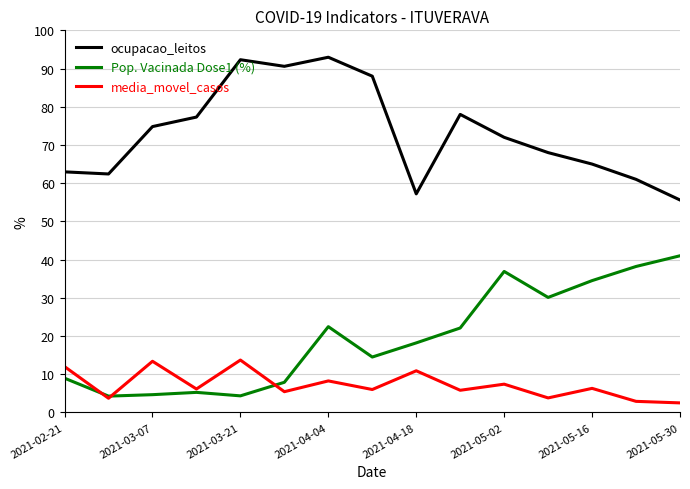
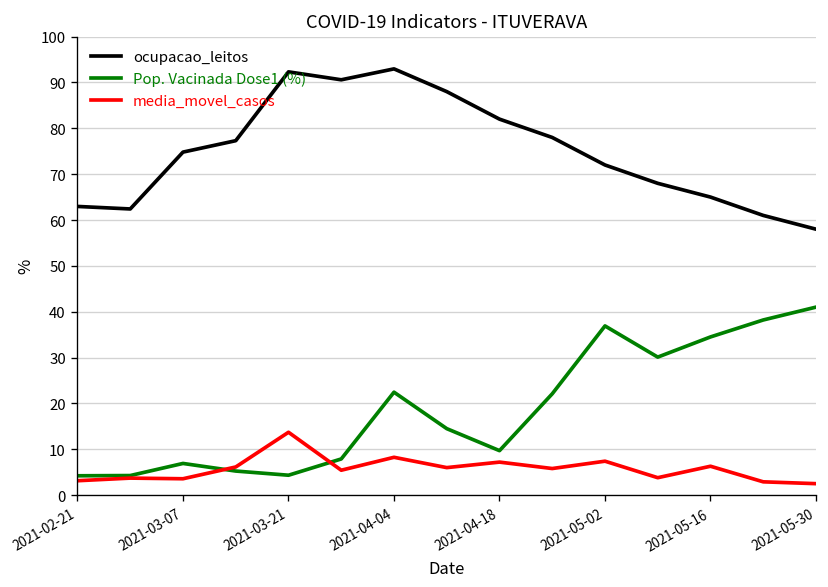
Pop. Vacinada Dose1 (%), 2021-02-21: 9 -> 4
media_movel_casos, 2021-02-21: 12 -> 3
Pop. Vacinada Dose1 (%), 2021-03-07: 5 -> 7
media_movel_casos, 2021-03-07: 13 -> 4
ocupacao_leitos, 2021-04-18: 57 -> 82
Pop. Vacinada Dose1 (%), 2021-04-18: 18 -> 10
media_movel_casos, 2021-04-18: 11 -> 7
ocupacao_leitos, 2021-05-30: 56 -> 58
